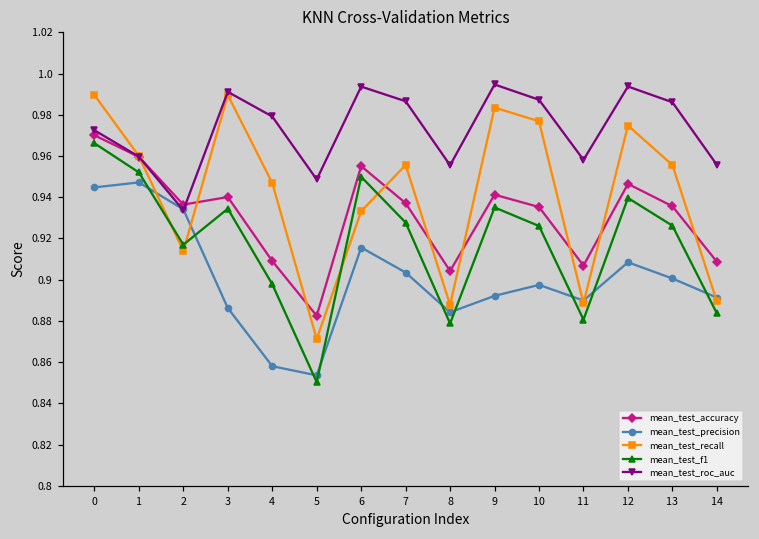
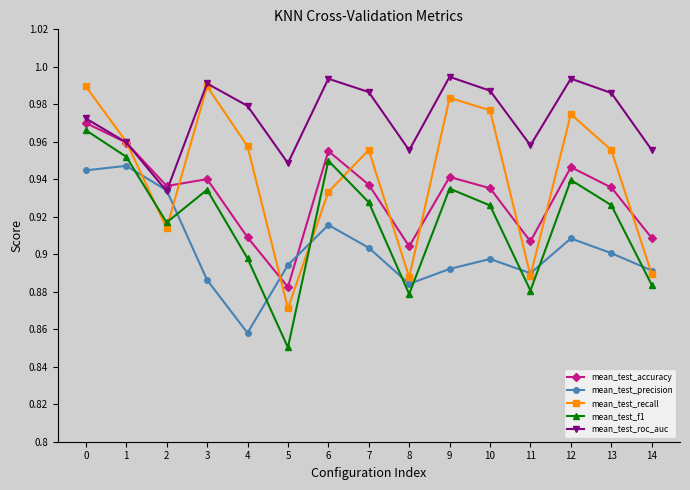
mean_test_recall, 4: 0.947 -> 0.958
mean_test_precision, 5: 0.854 -> 0.894
